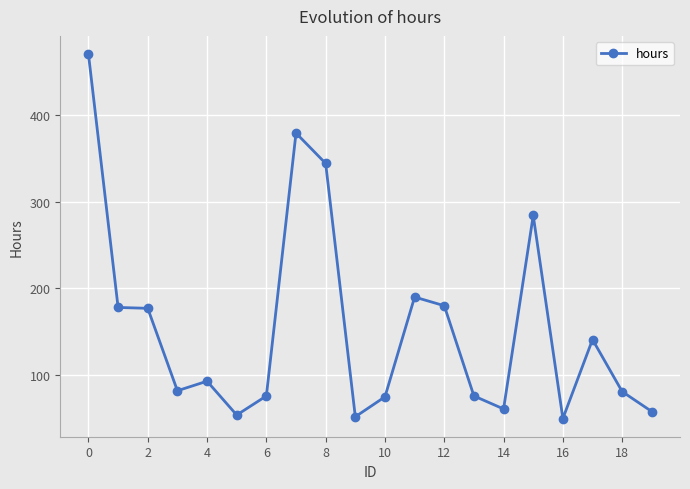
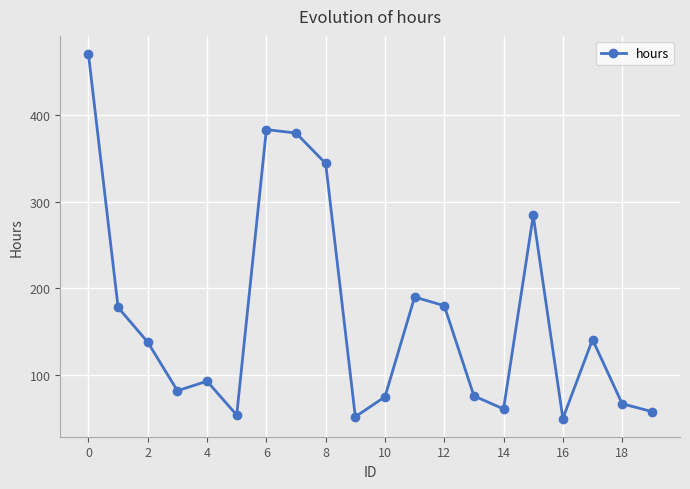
2: 180 -> 140
6: 80 -> 380
18: 80 -> 70
